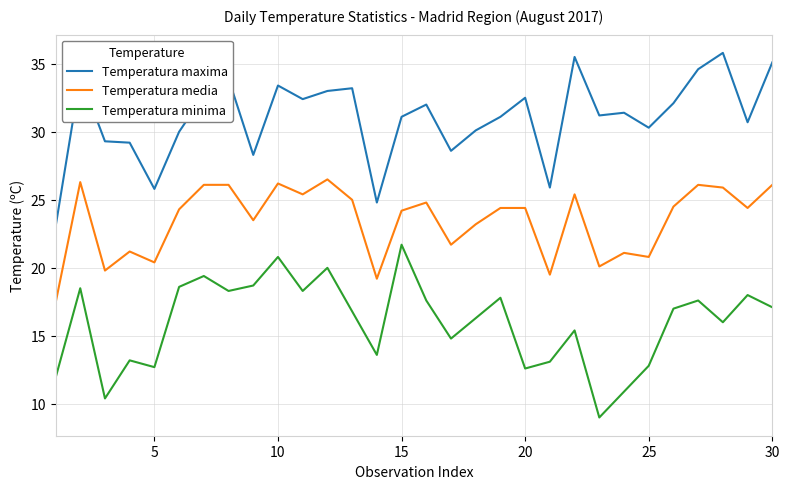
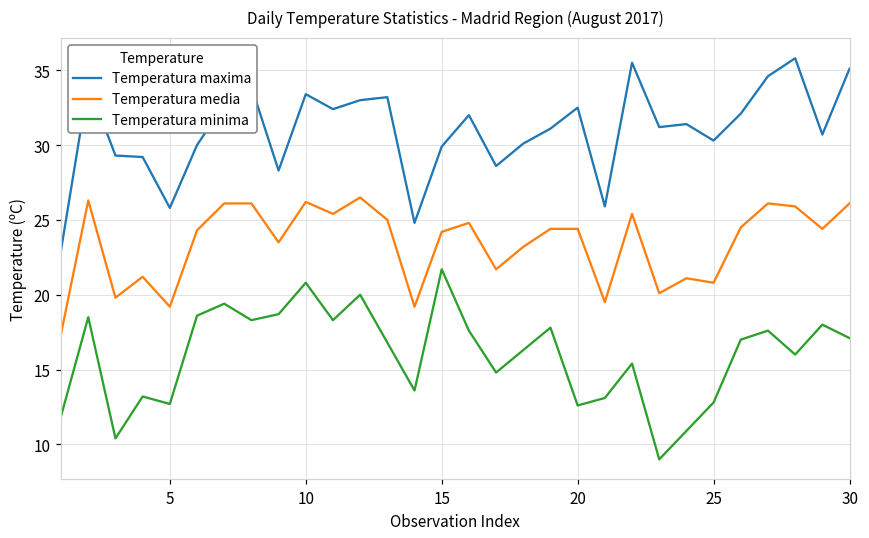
Temperatura media, 5: 20.4 -> 19.2
Temperatura maxima, 15: 31.1 -> 29.9
